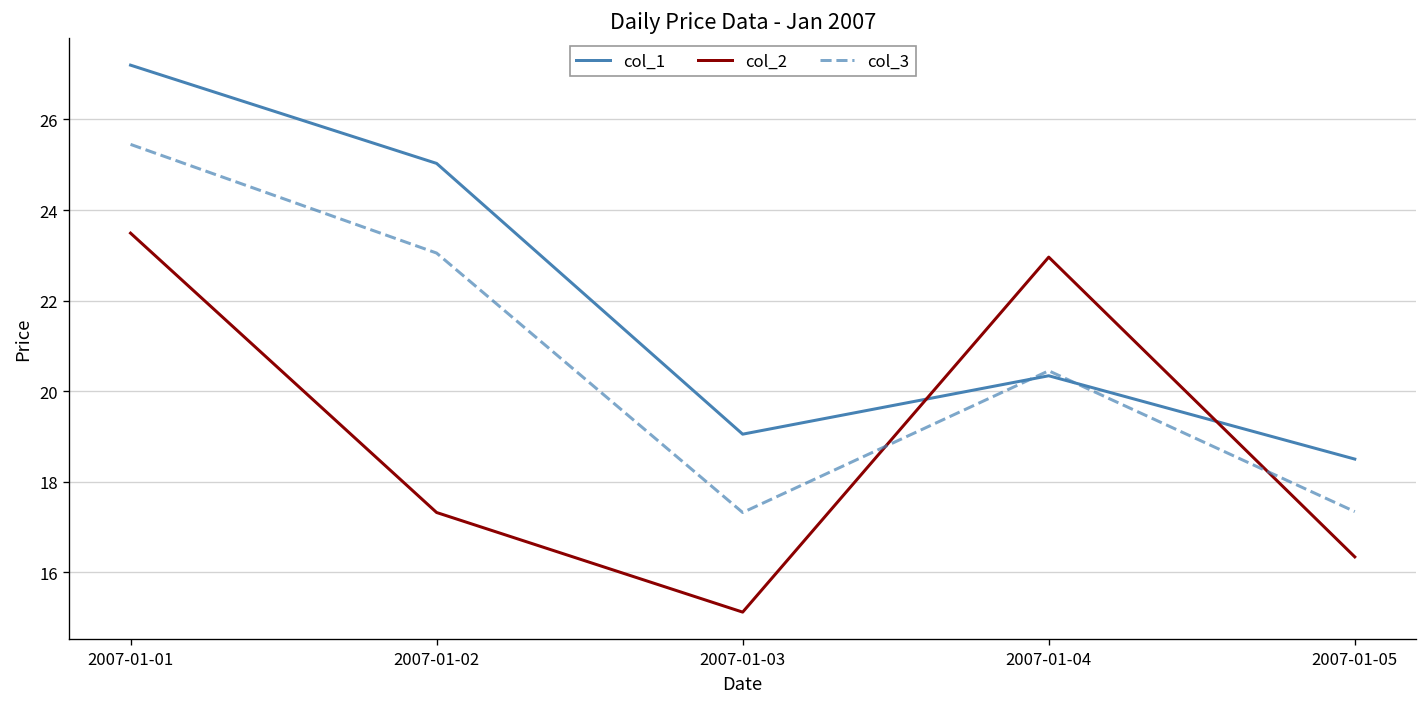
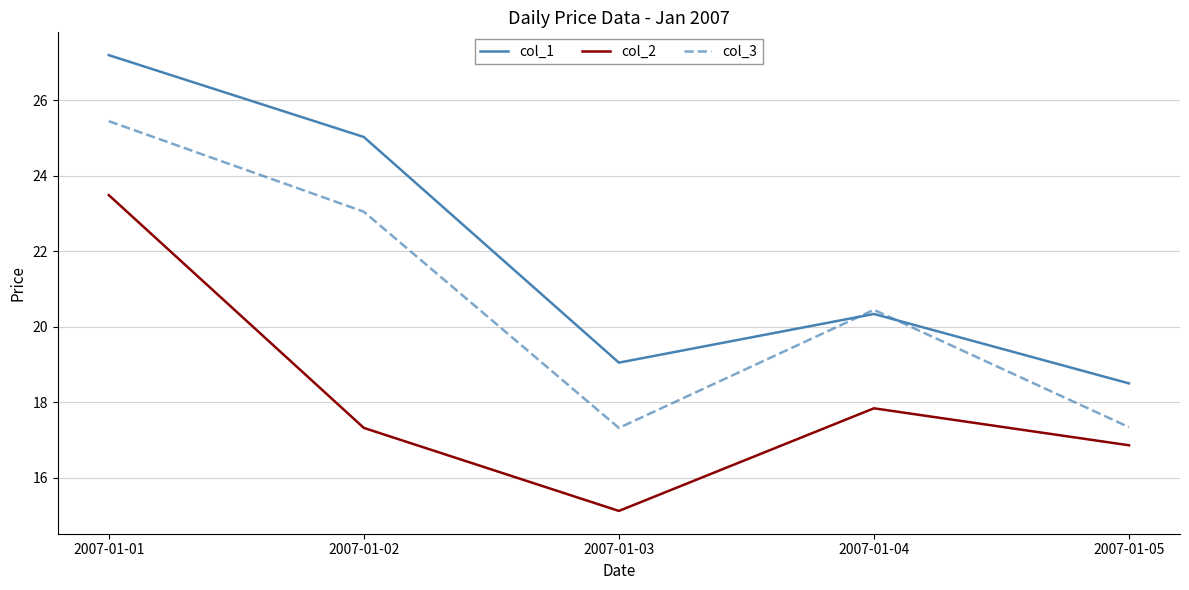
col_2, 2007-01-04: 23.0 -> 17.8
col_2, 2007-01-05: 16.3 -> 16.9
